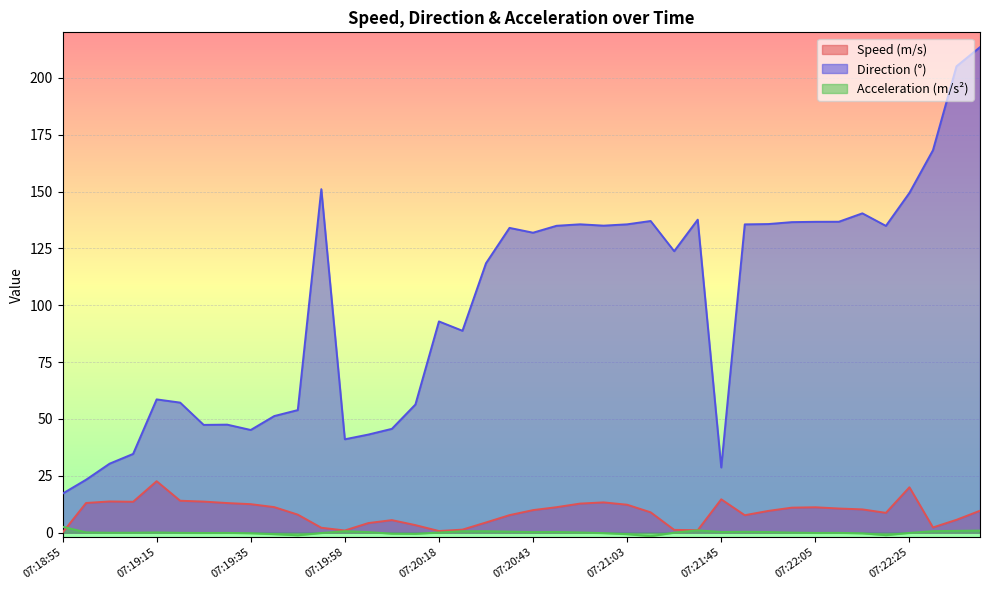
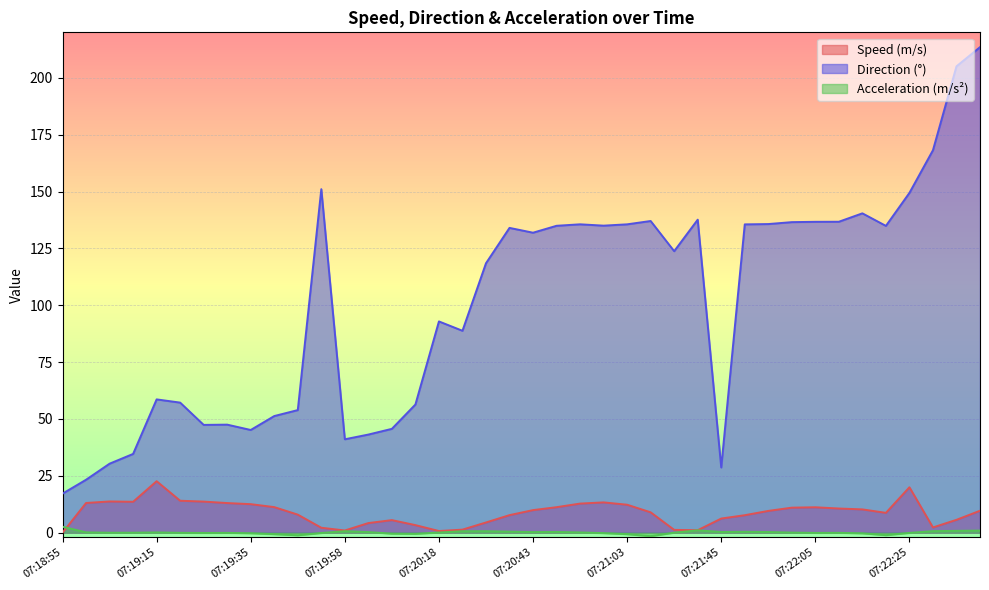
Speed (m/s), 07:21:45: 15 -> 6
